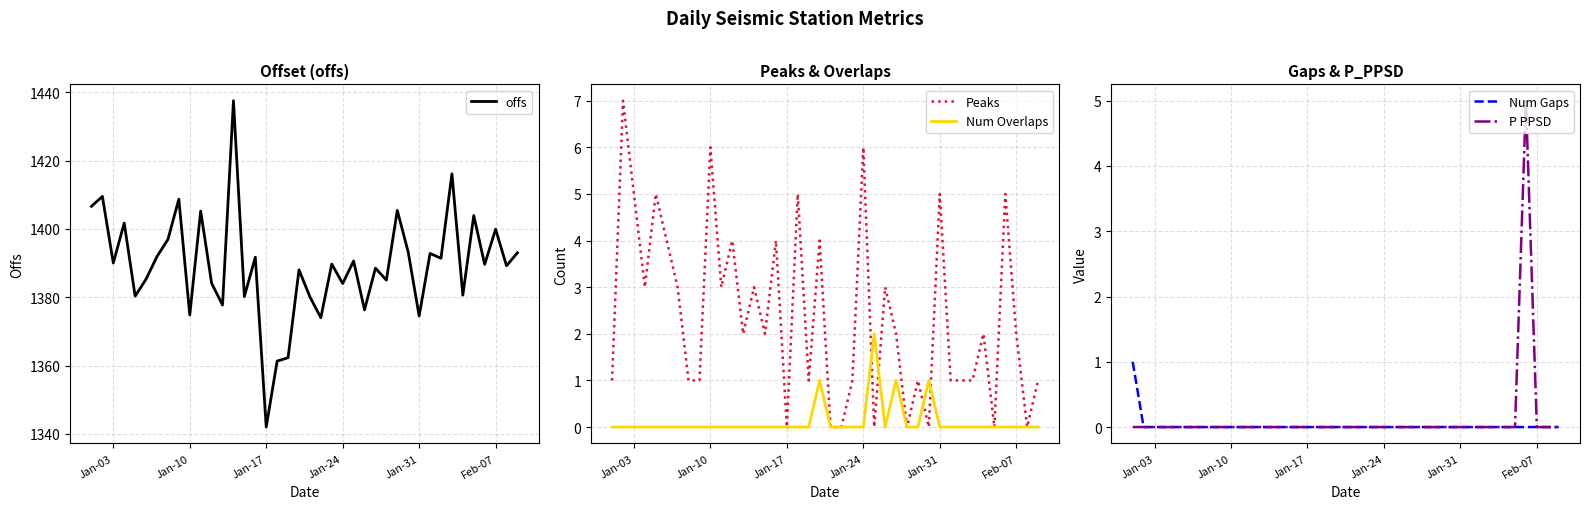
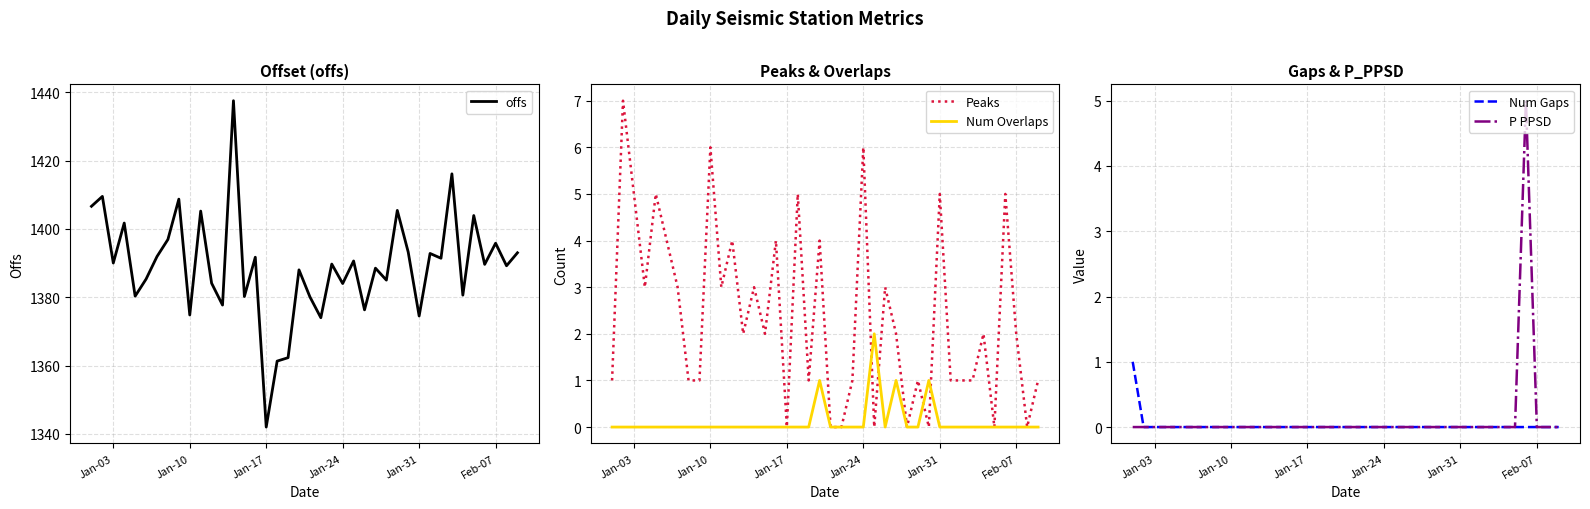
Offset (offs), Feb-07: 1400 -> 1396
